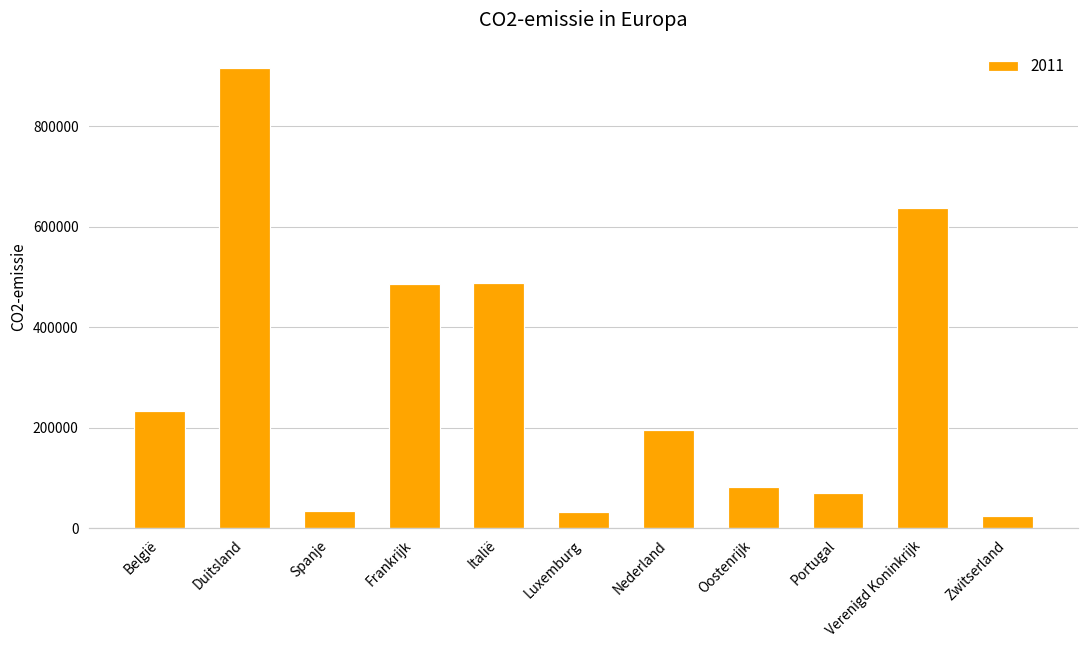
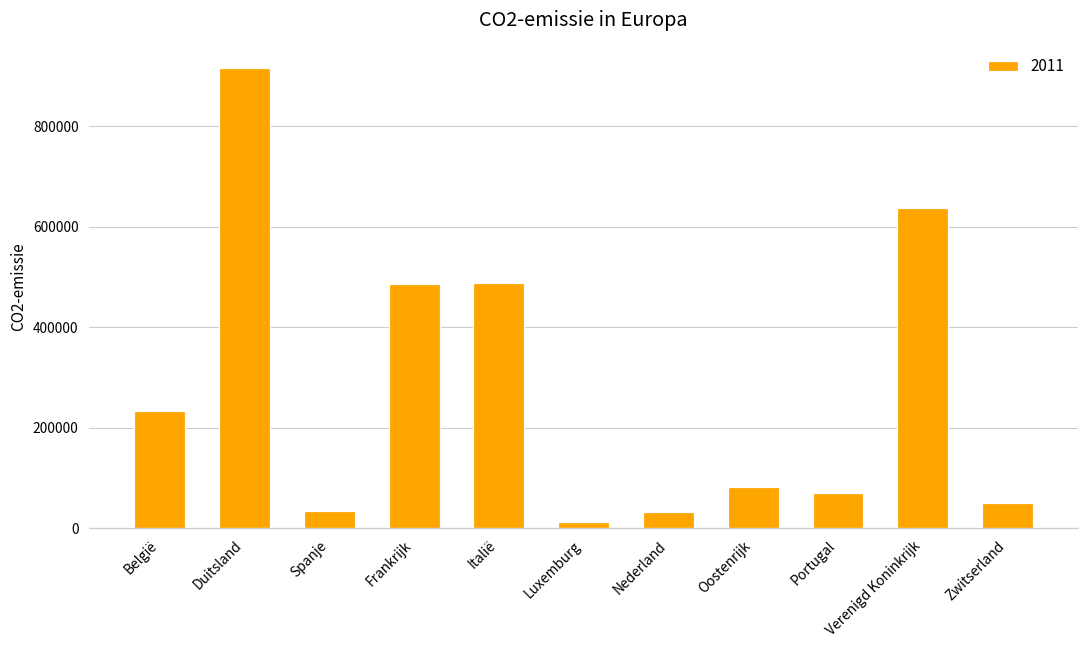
Luxemburg: 30000 -> 10000
Nederland: 190000 -> 30000
Zwitserland: 20000 -> 50000
